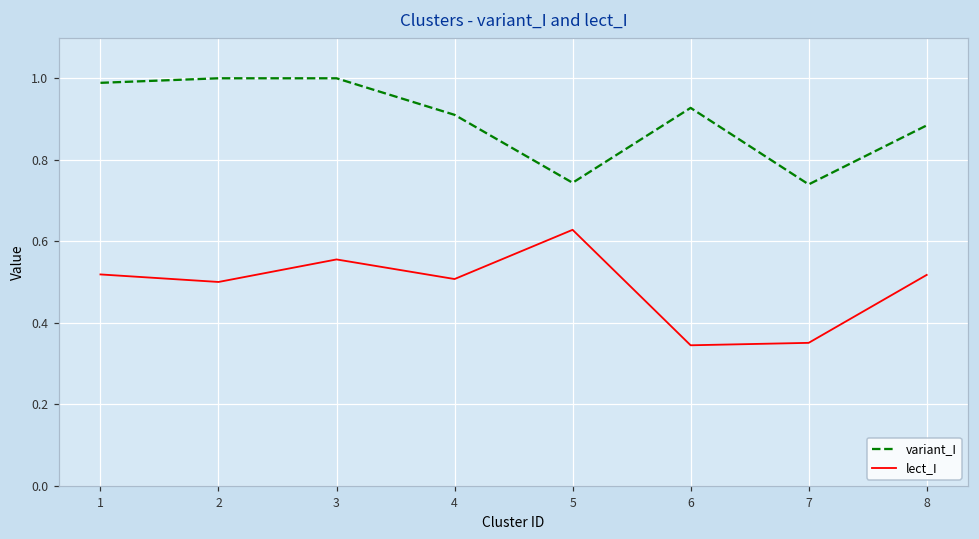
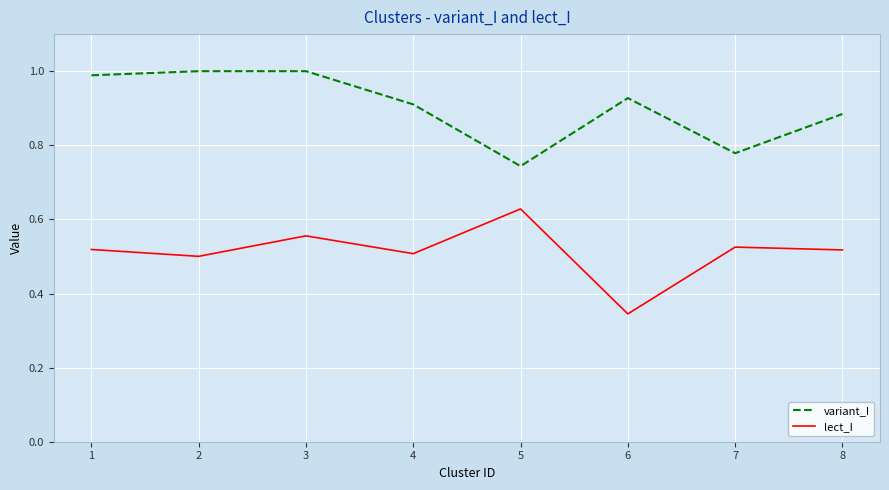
variant_I, 7: 0.74 -> 0.78
lect_I, 7: 0.35 -> 0.53
